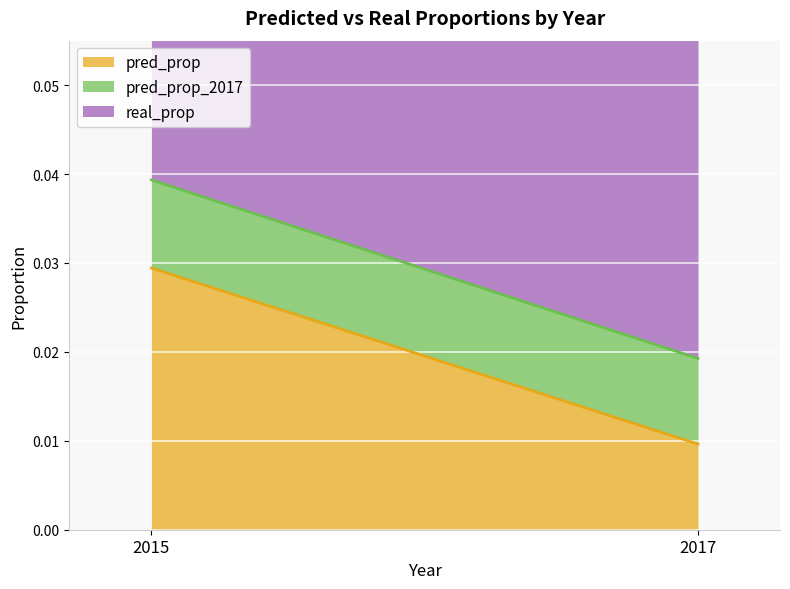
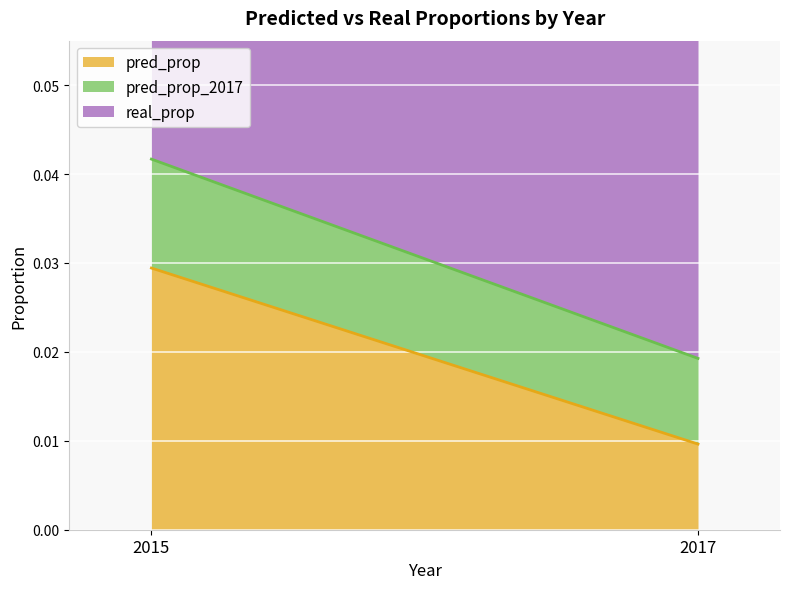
pred_prop_2017, 2015: 0.010 -> 0.012
